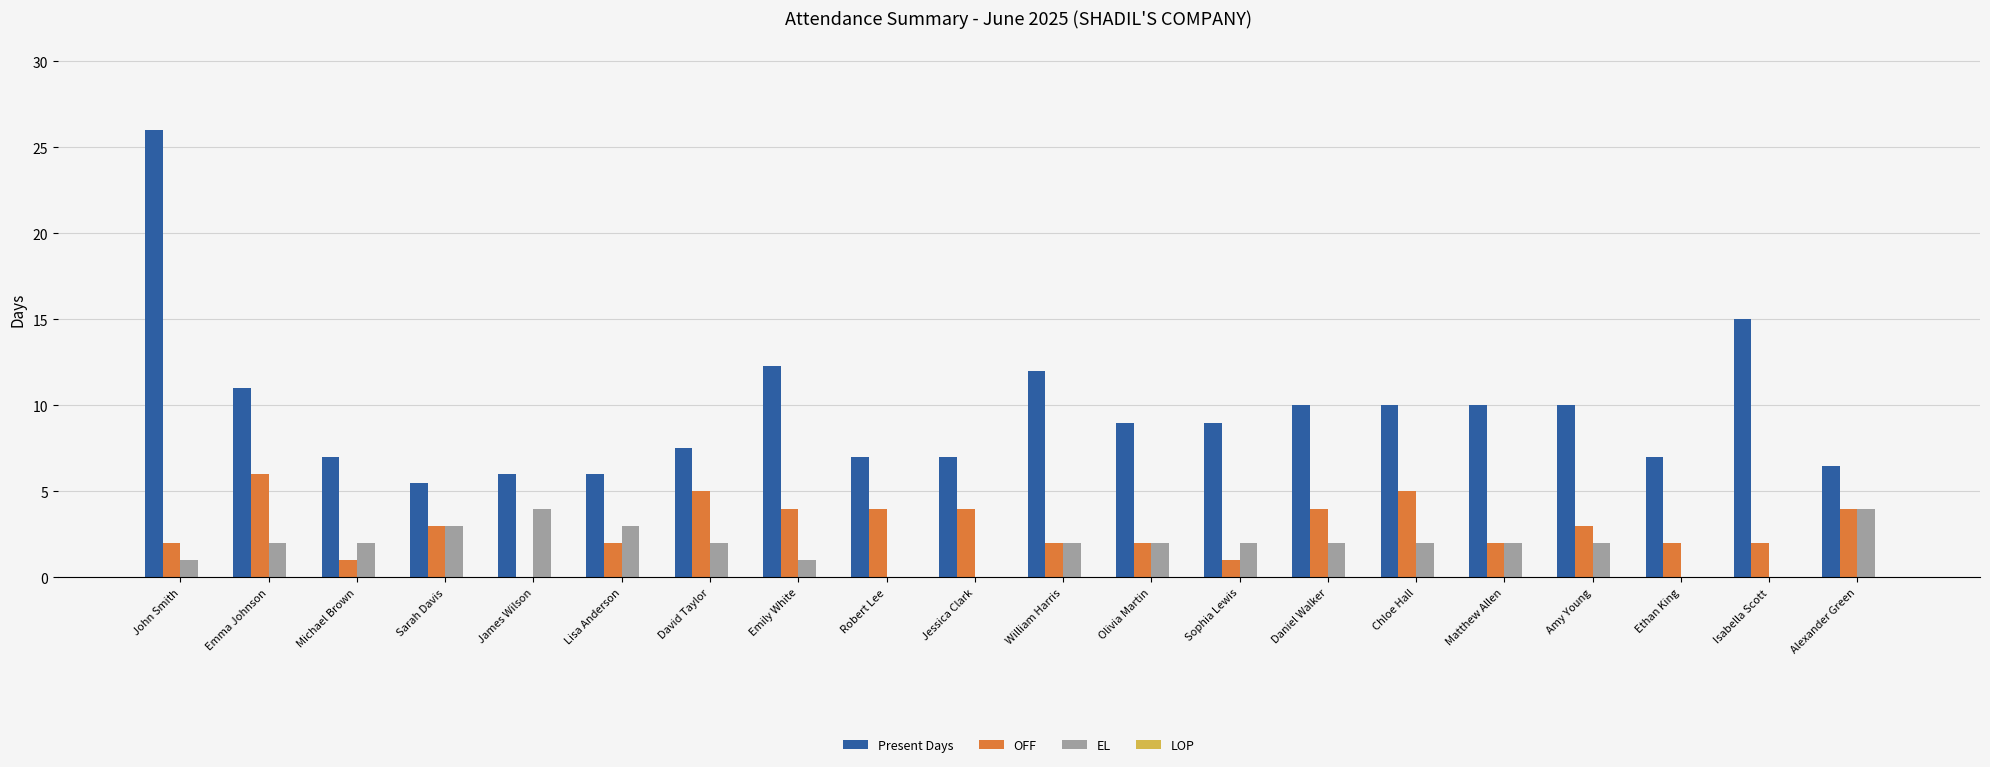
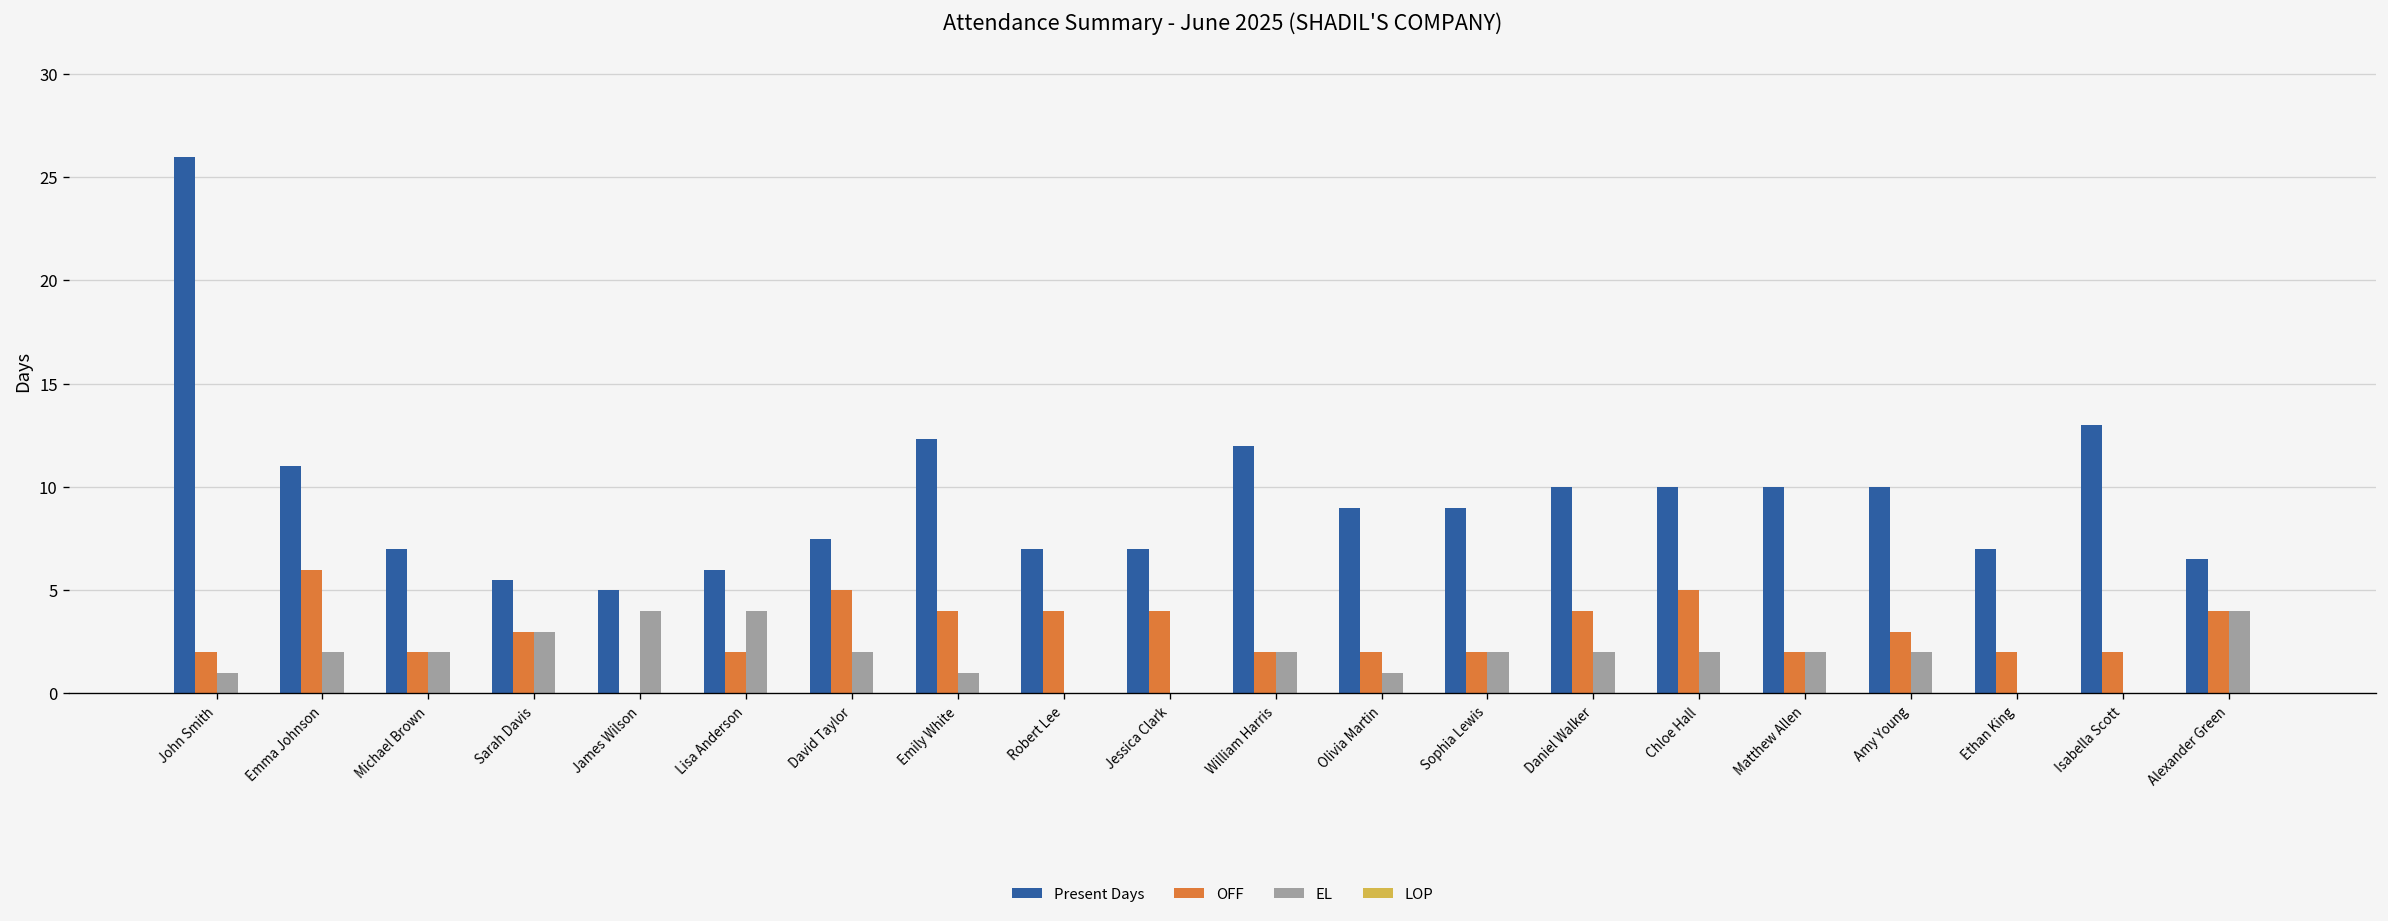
OFF, Michael Brown: 1 -> 2
Present Days, James Wilson: 6 -> 5
EL, Lisa Anderson: 3 -> 4
EL, Olivia Martin: 2 -> 1
OFF, Sophia Lewis: 1 -> 2
Present Days, Isabella Scott: 15 -> 13
